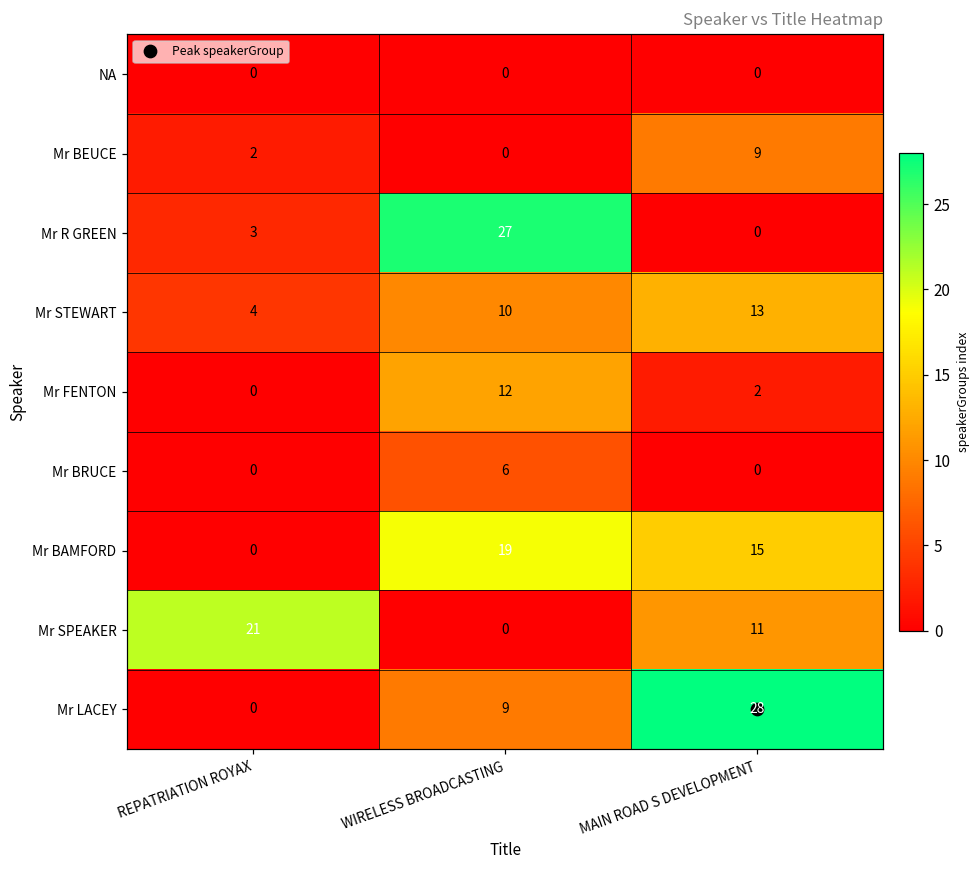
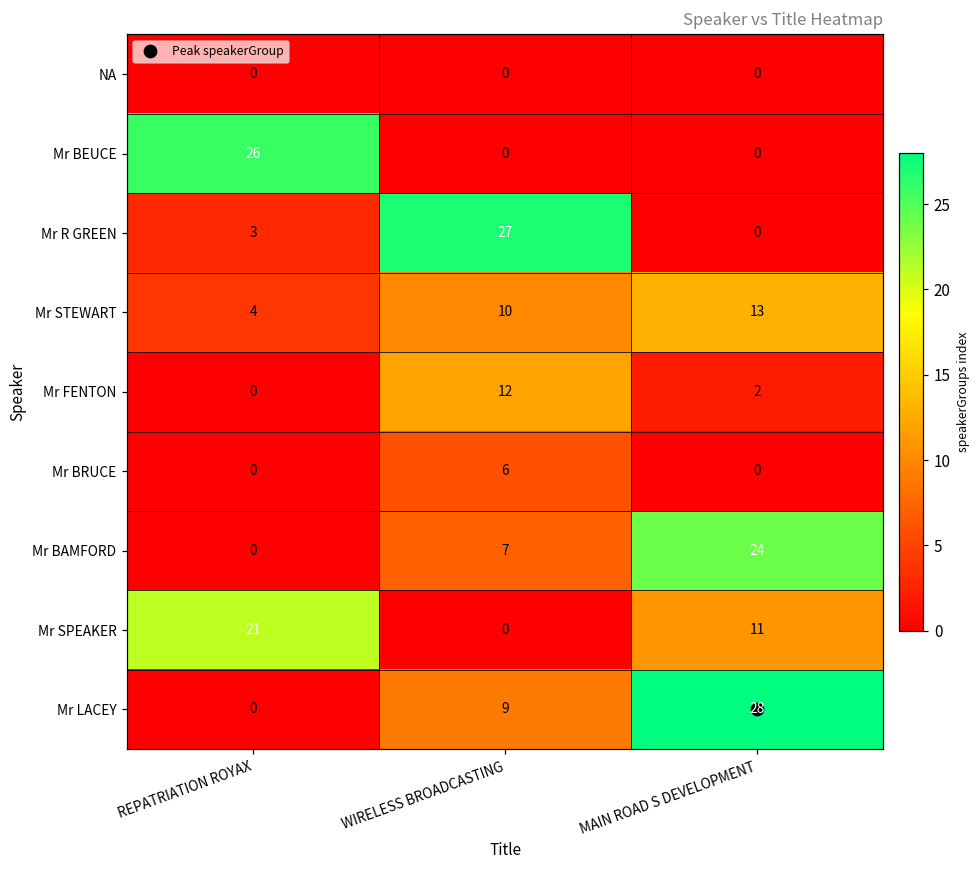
Mr BEUCE, REPATRIATION ROYAX: 2 -> 26
Mr BEUCE, MAIN ROAD S DEVELOPMENT: 9 -> 0
Mr BAMFORD, WIRELESS BROADCASTING: 19 -> 7
Mr BAMFORD, MAIN ROAD S DEVELOPMENT: 15 -> 24
